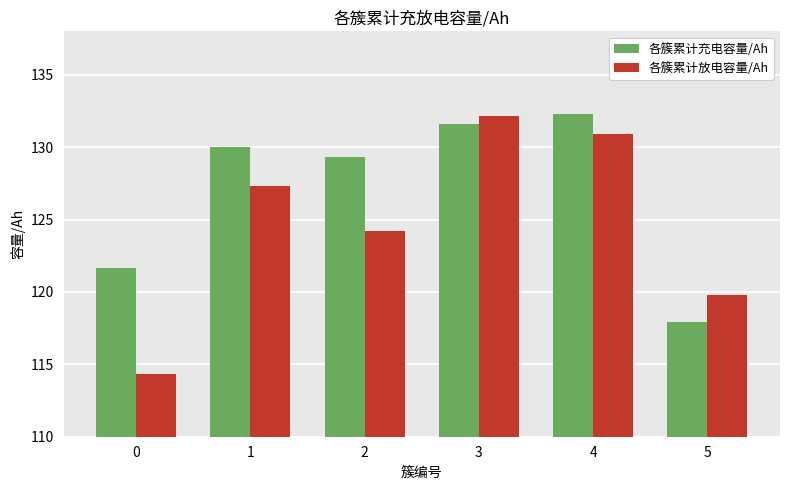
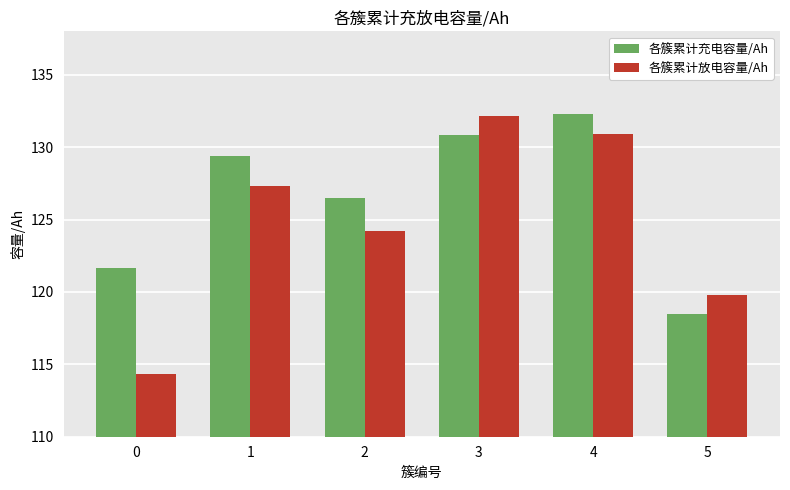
各簇累计充电容量/Ah, 1: 130.0 -> 129.4
各簇累计充电容量/Ah, 2: 129.3 -> 126.5
各簇累计充电容量/Ah, 3: 131.6 -> 130.8
各簇累计充电容量/Ah, 5: 117.9 -> 118.5
